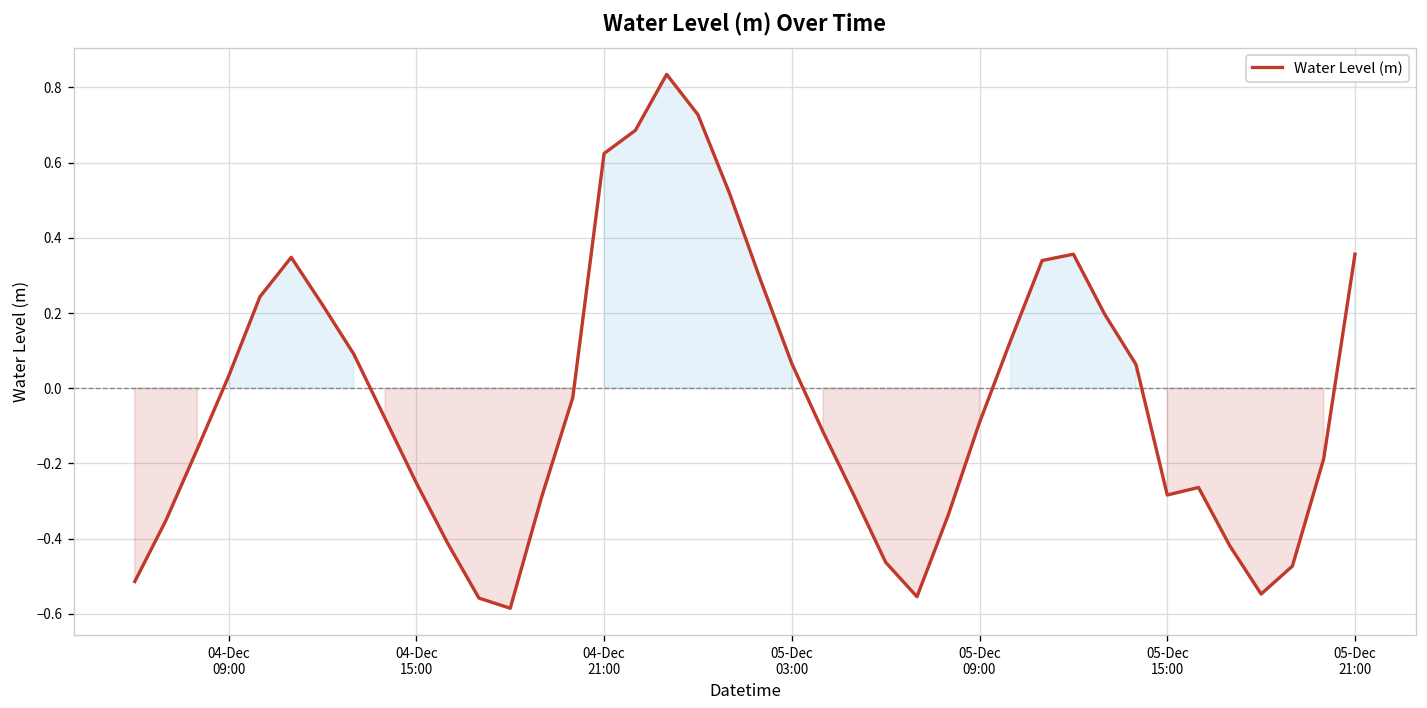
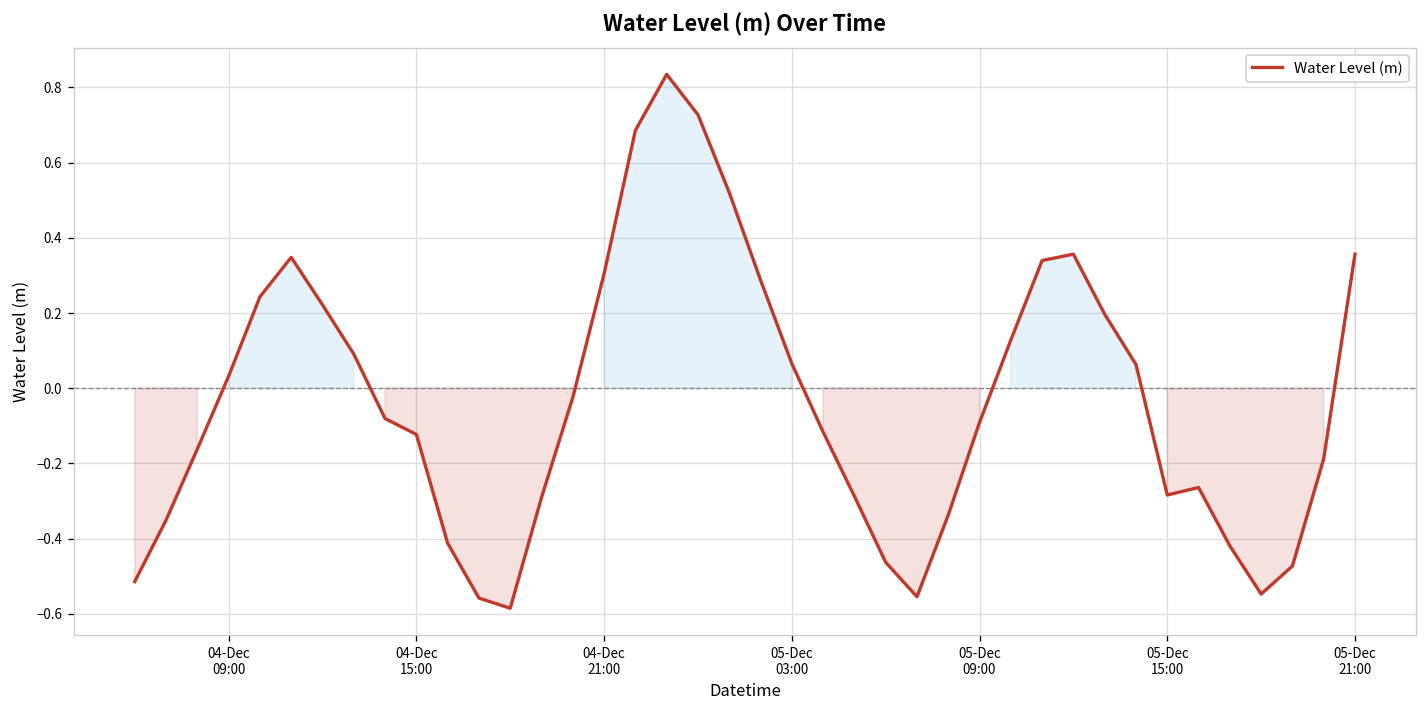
04-Dec 15:00: -0.25 -> -0.12
04-Dec 21:00: 0.62 -> 0.30
